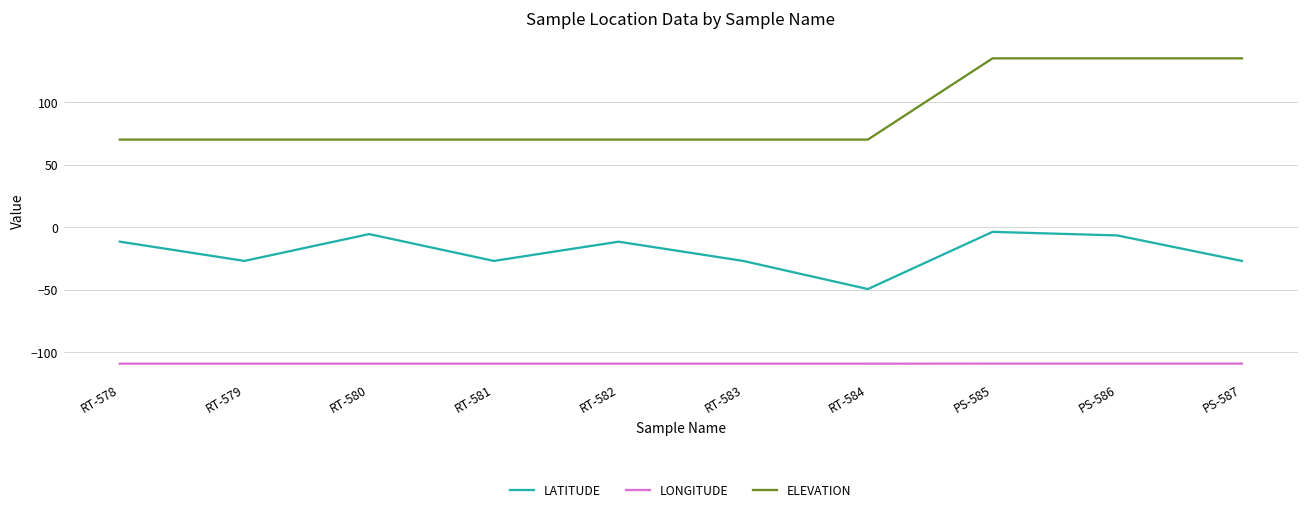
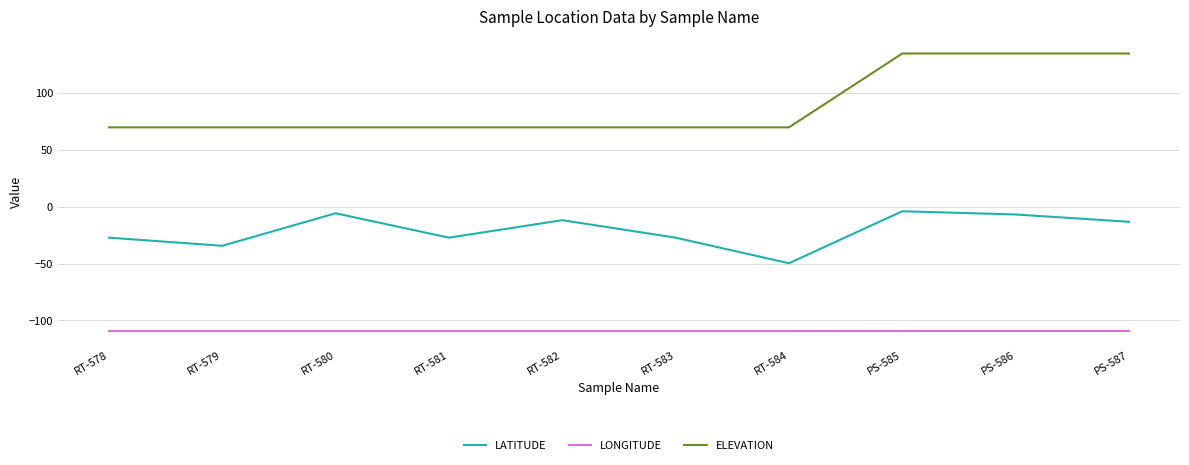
LATITUDE, RT-578: -12 -> -27
LATITUDE, RT-579: -27 -> -34
LATITUDE, PS-587: -27 -> -13
